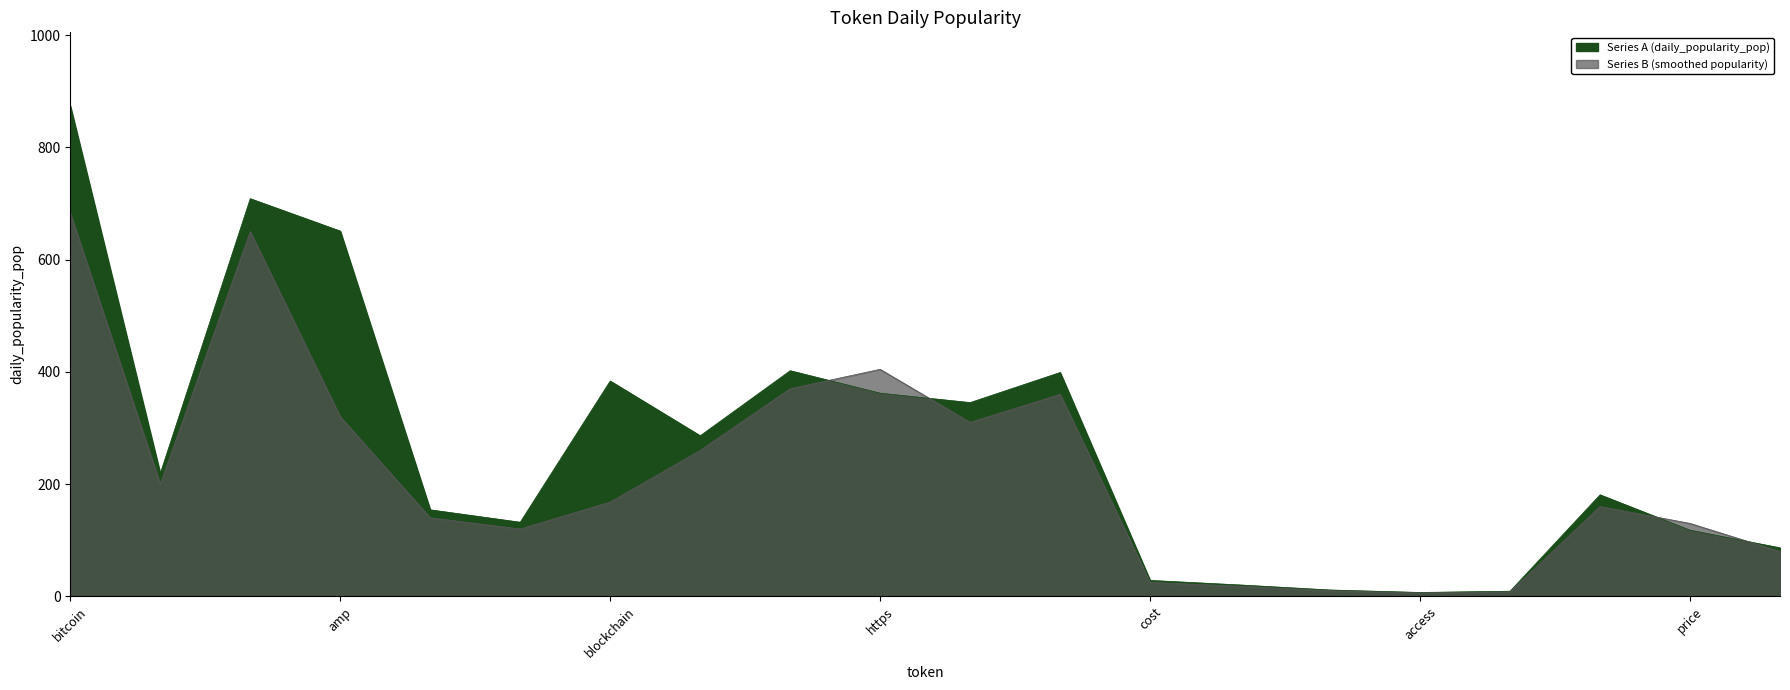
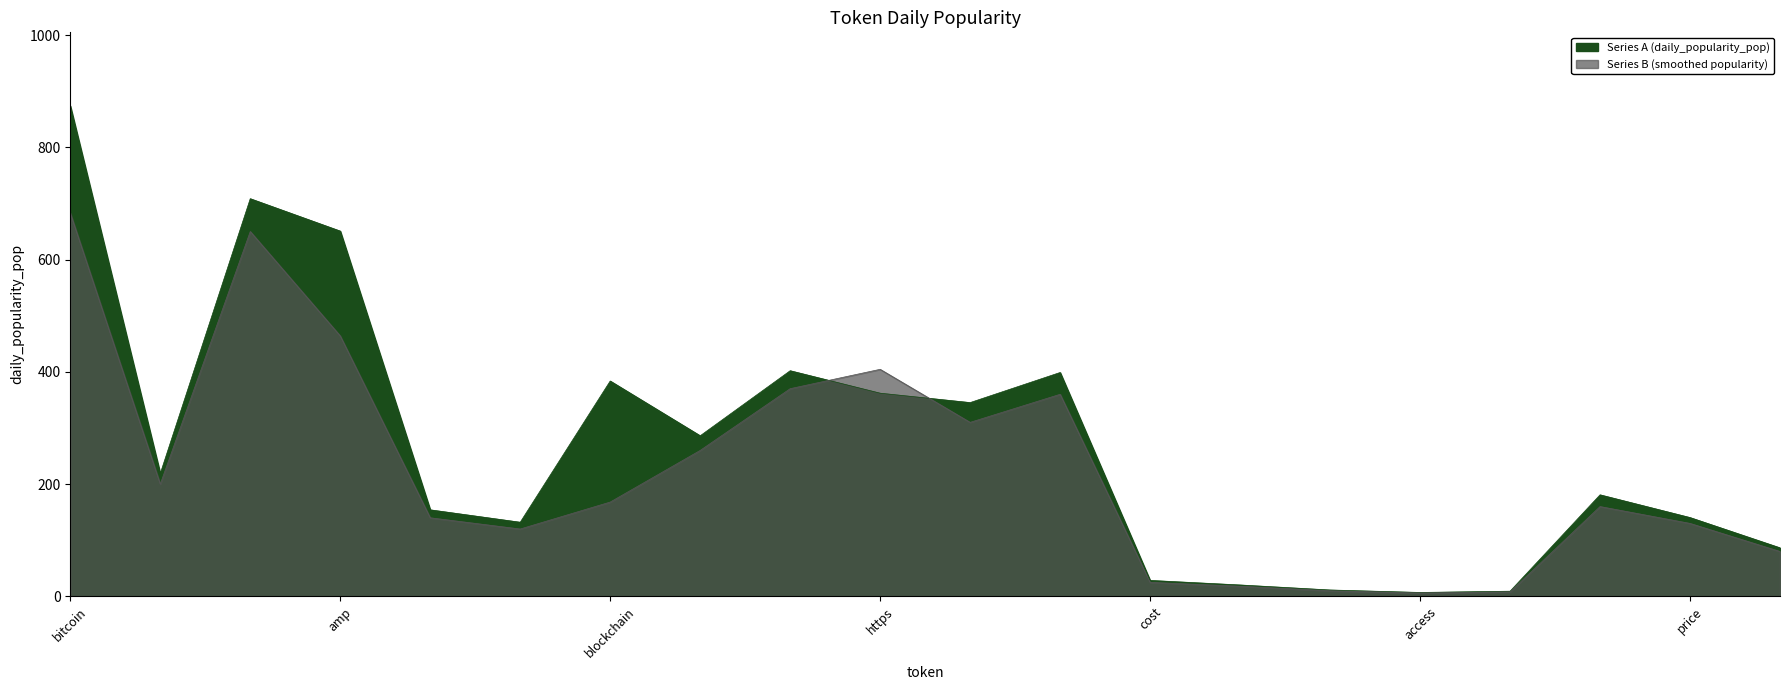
Series B (smoothed popularity), amp: 320 -> 460
Series A (daily_popularity_pop), price: 120 -> 140
